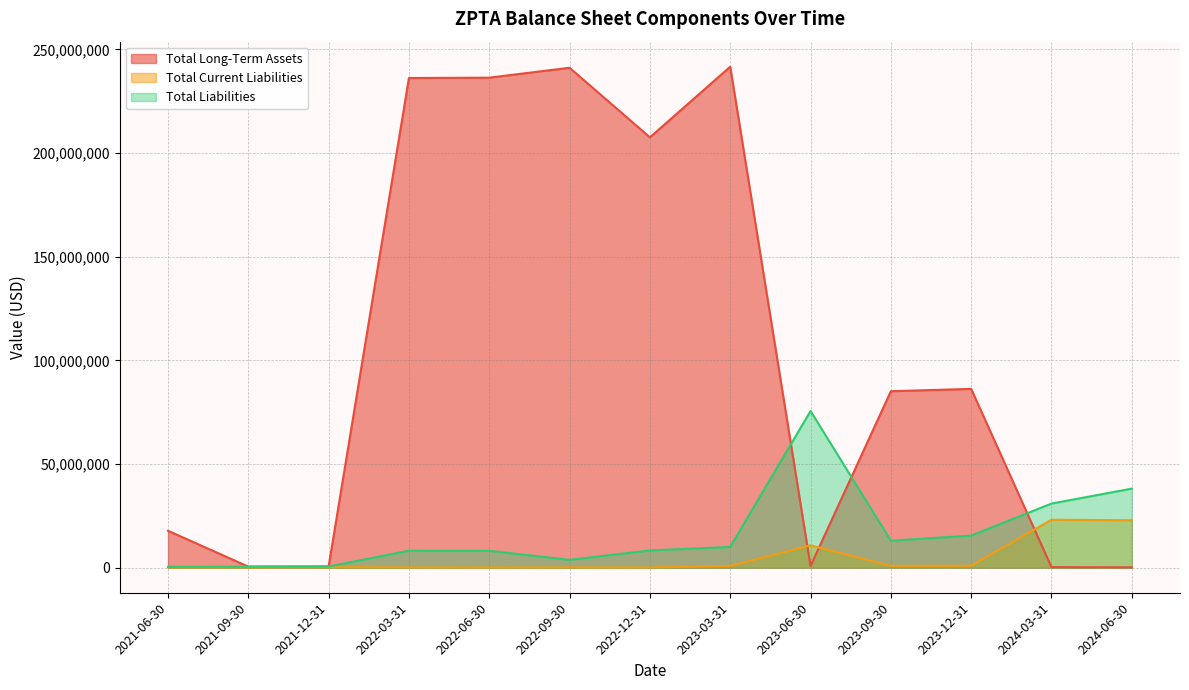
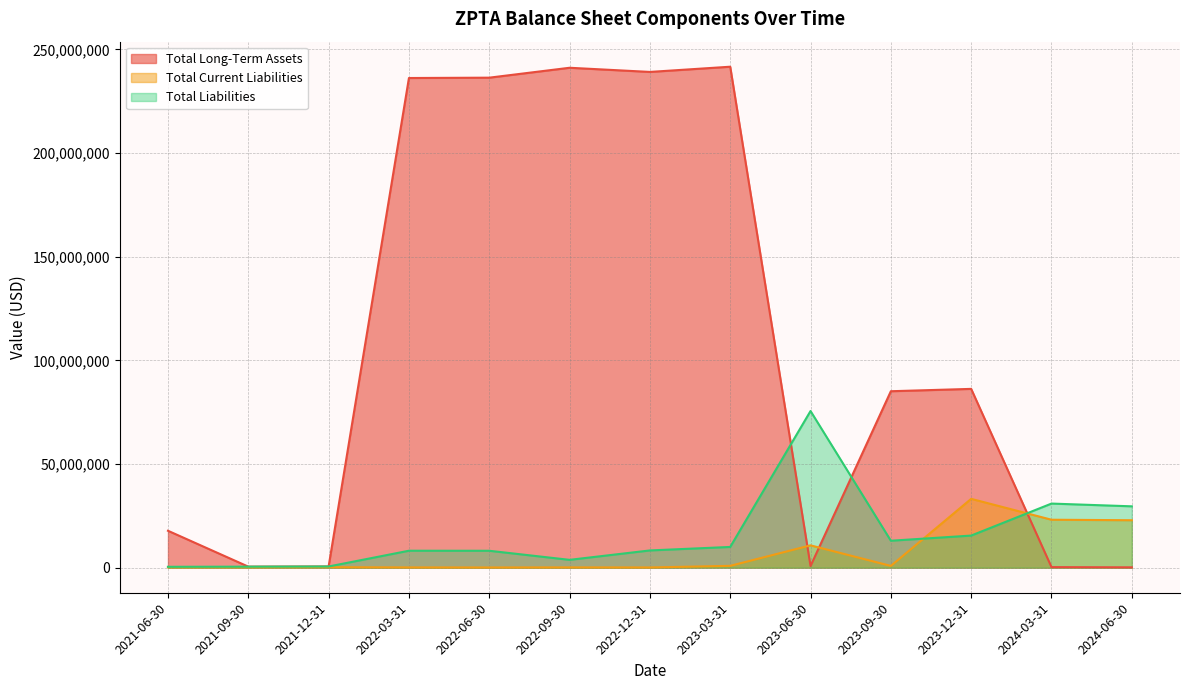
Total Long-Term Assets, 2022-12-31: 208,000,000 -> 239,000,000
Total Current Liabilities, 2023-12-31: 1,000,000 -> 33,000,000
Total Liabilities, 2024-06-30: 38,000,000 -> 30,000,000
